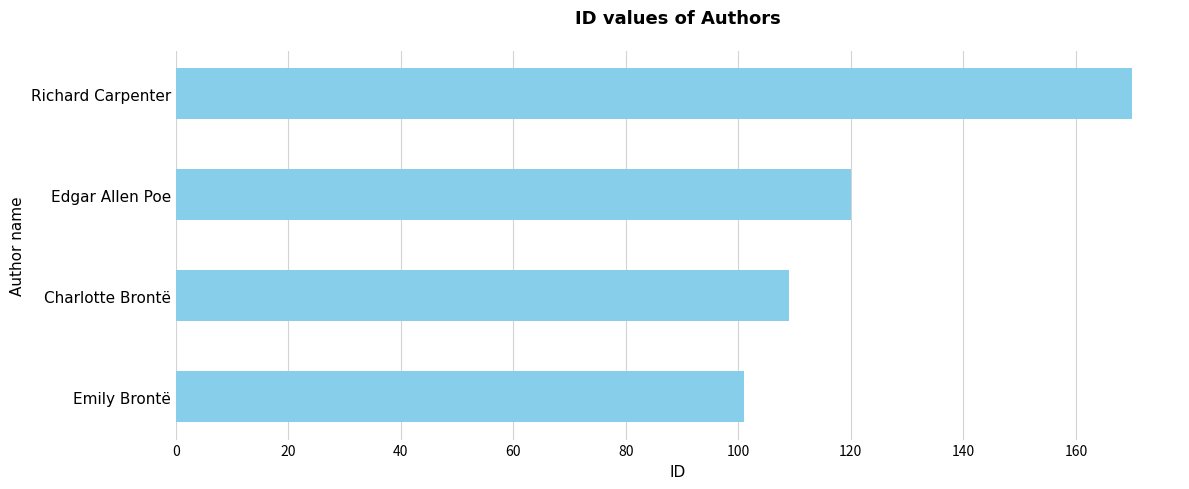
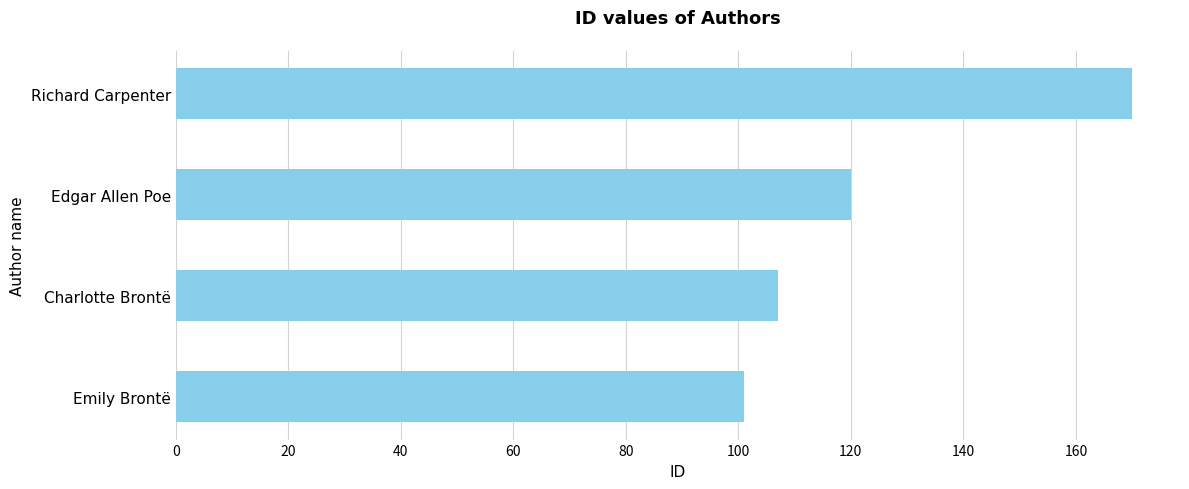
Charlotte Brontë: 109 -> 107
